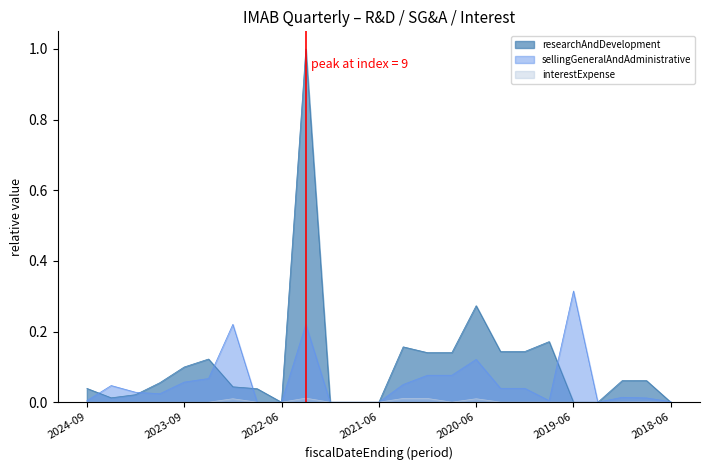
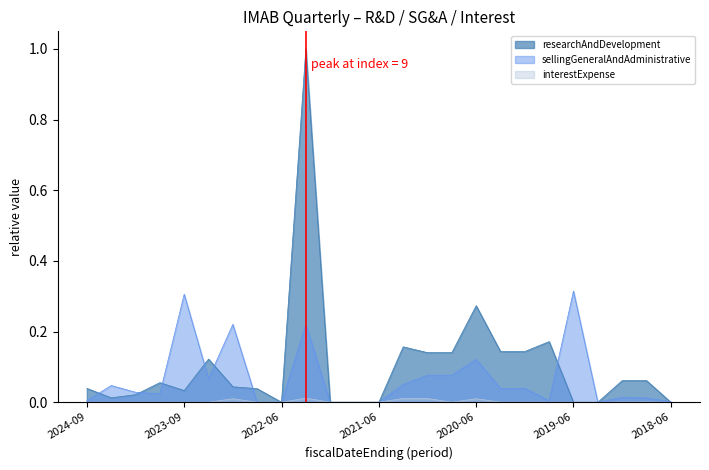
researchAndDevelopment, 2023-09: 0.10 -> 0.03
sellingGeneralAndAdministrative, 2023-09: 0.06 -> 0.31
